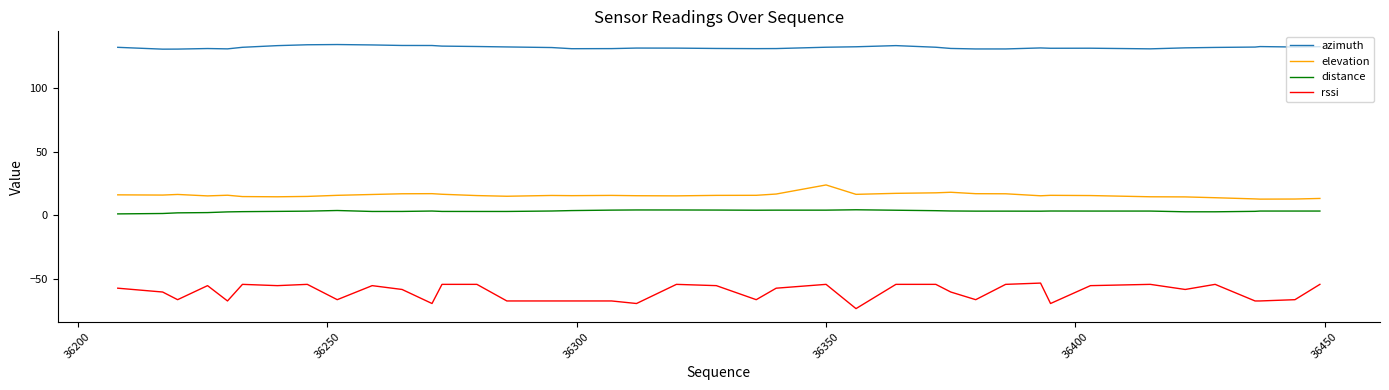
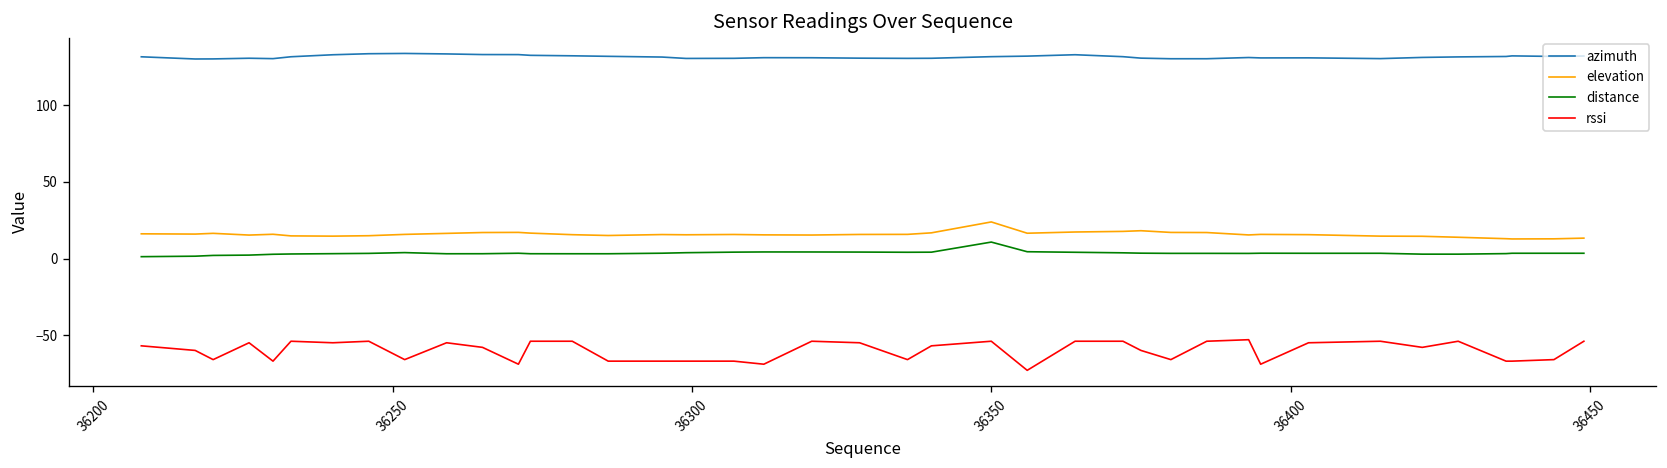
distance, 36350: 4 -> 11
